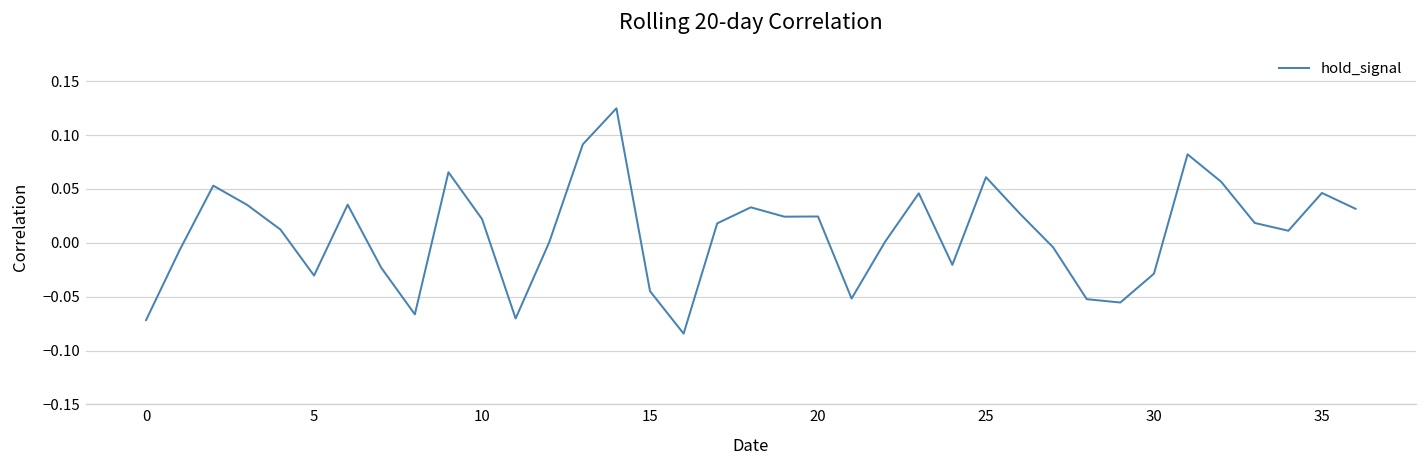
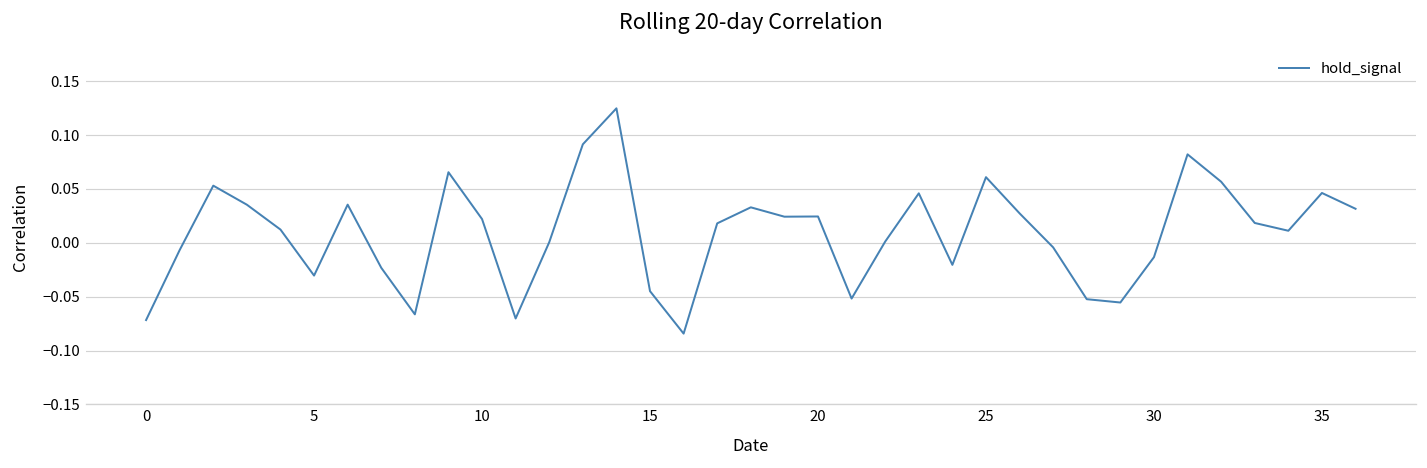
30: -0.03 -> -0.01
